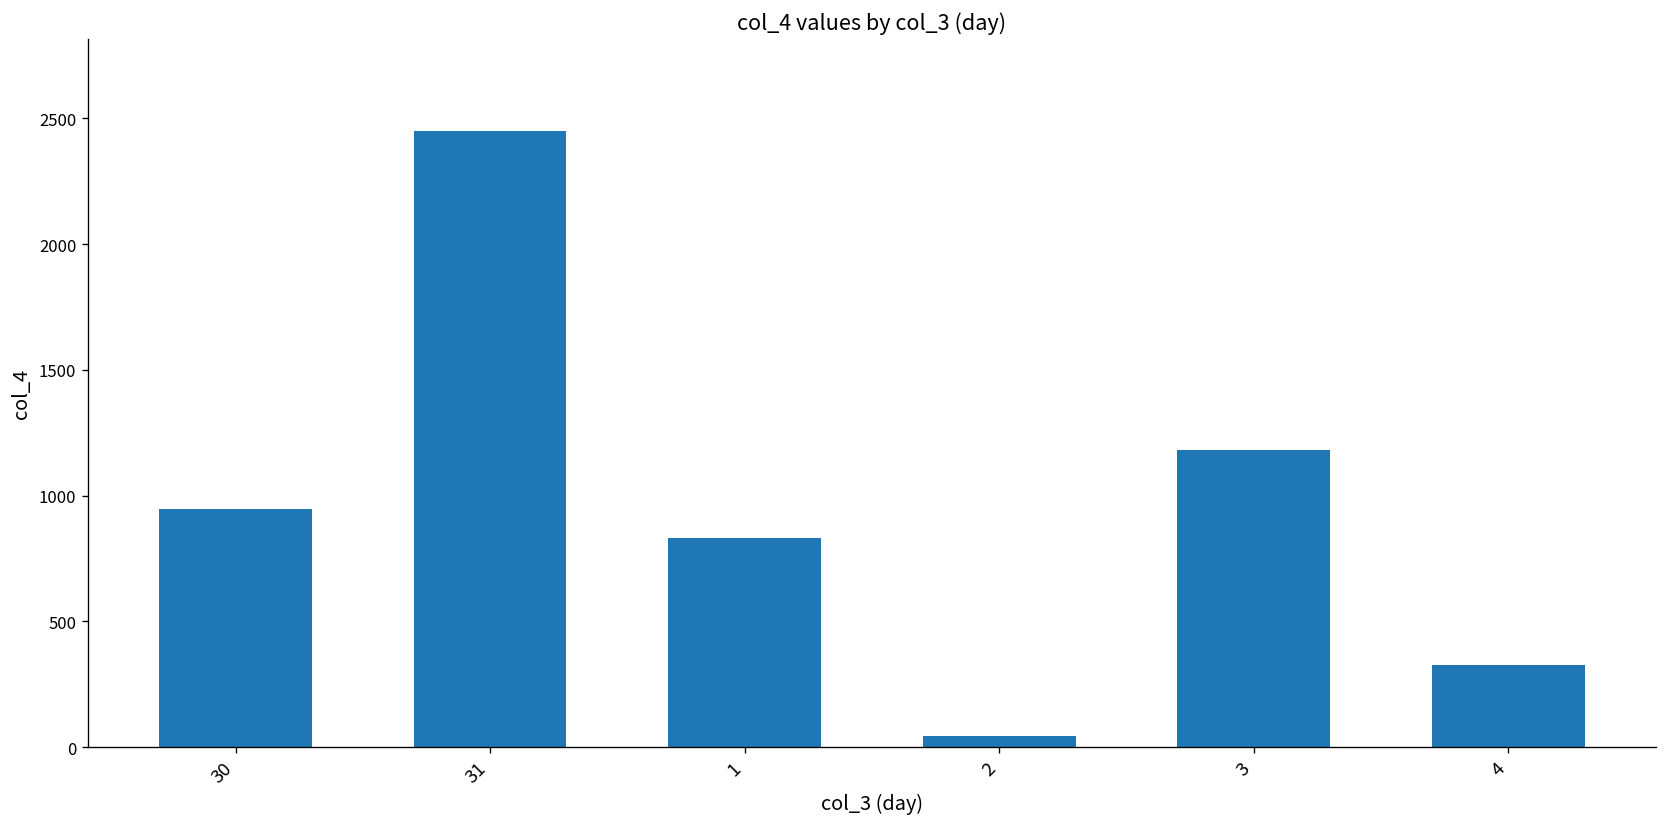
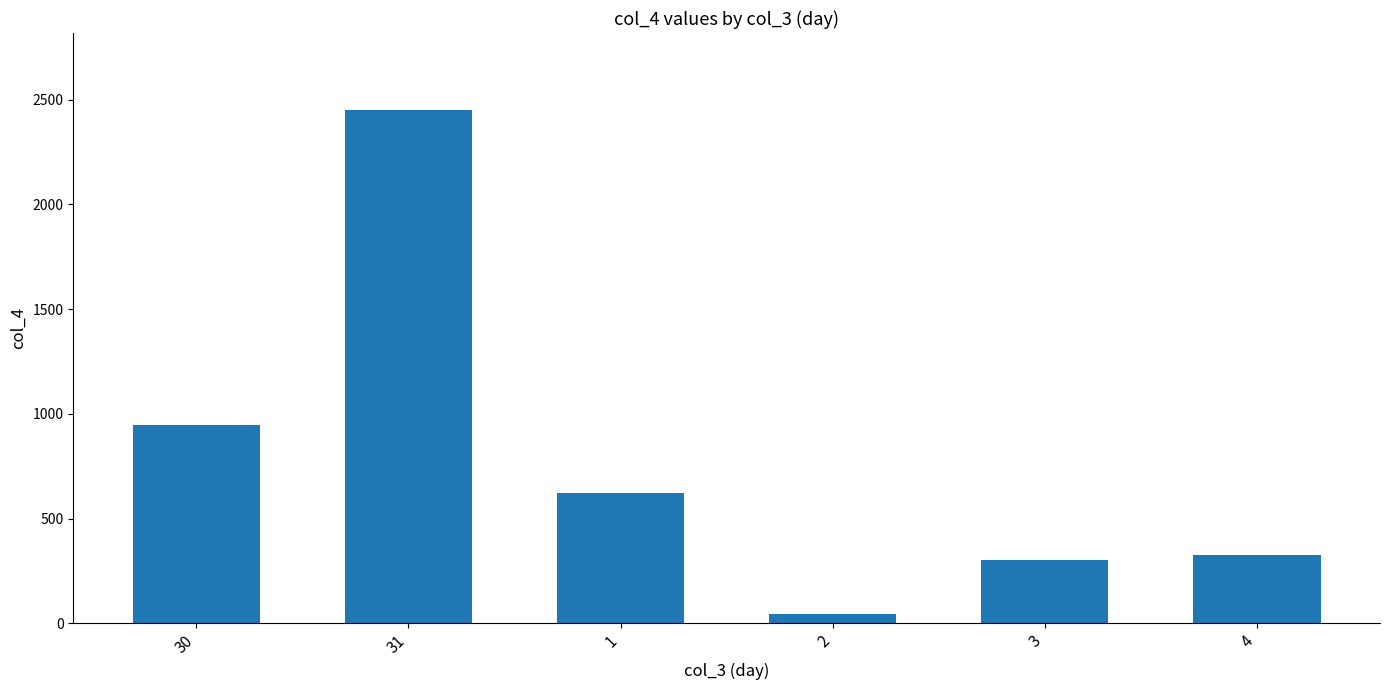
1: 830 -> 620
3: 1180 -> 300
